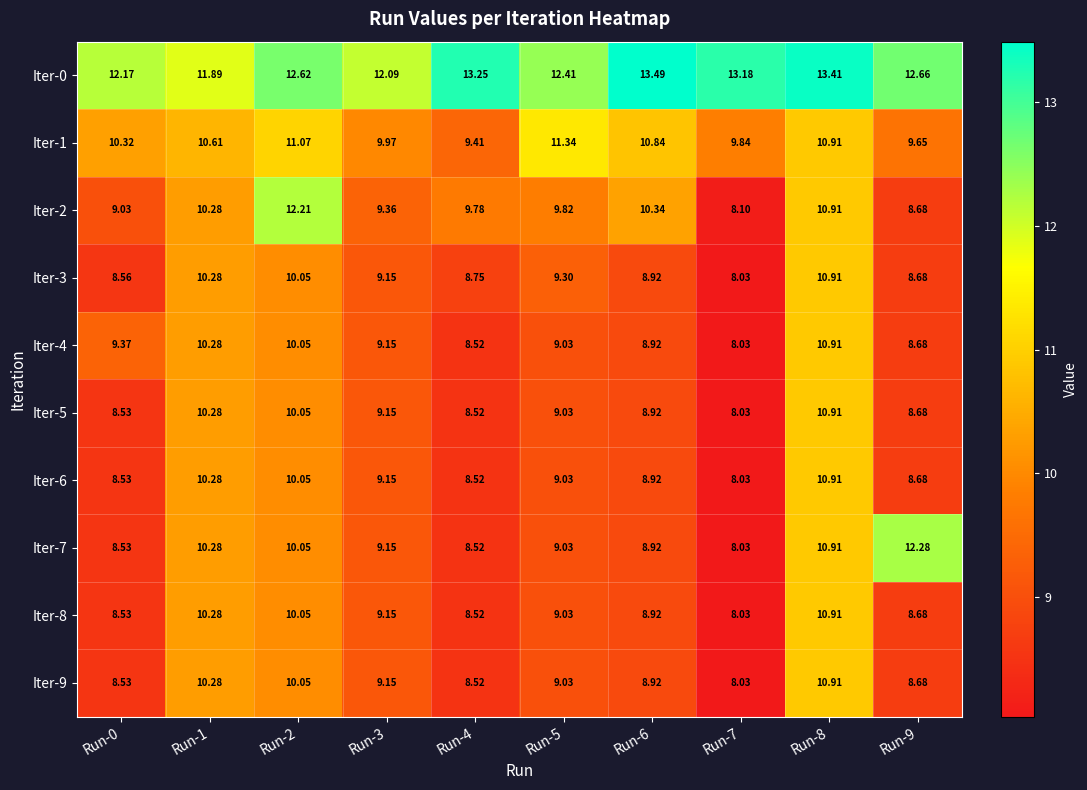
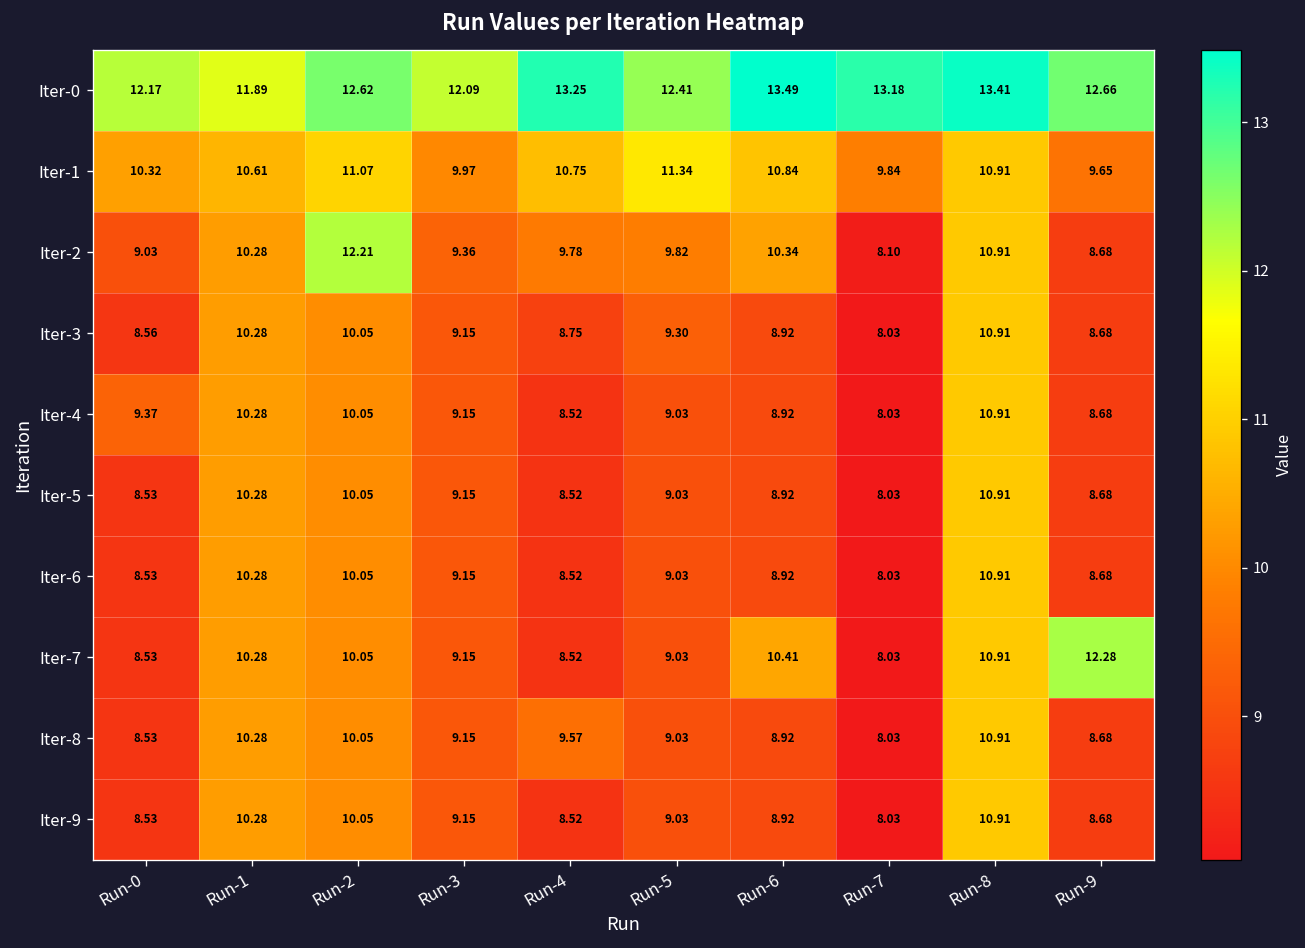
Iter-1, Run-4: 9.41 -> 10.75
Iter-7, Run-6: 8.92 -> 10.41
Iter-8, Run-4: 8.52 -> 9.57
